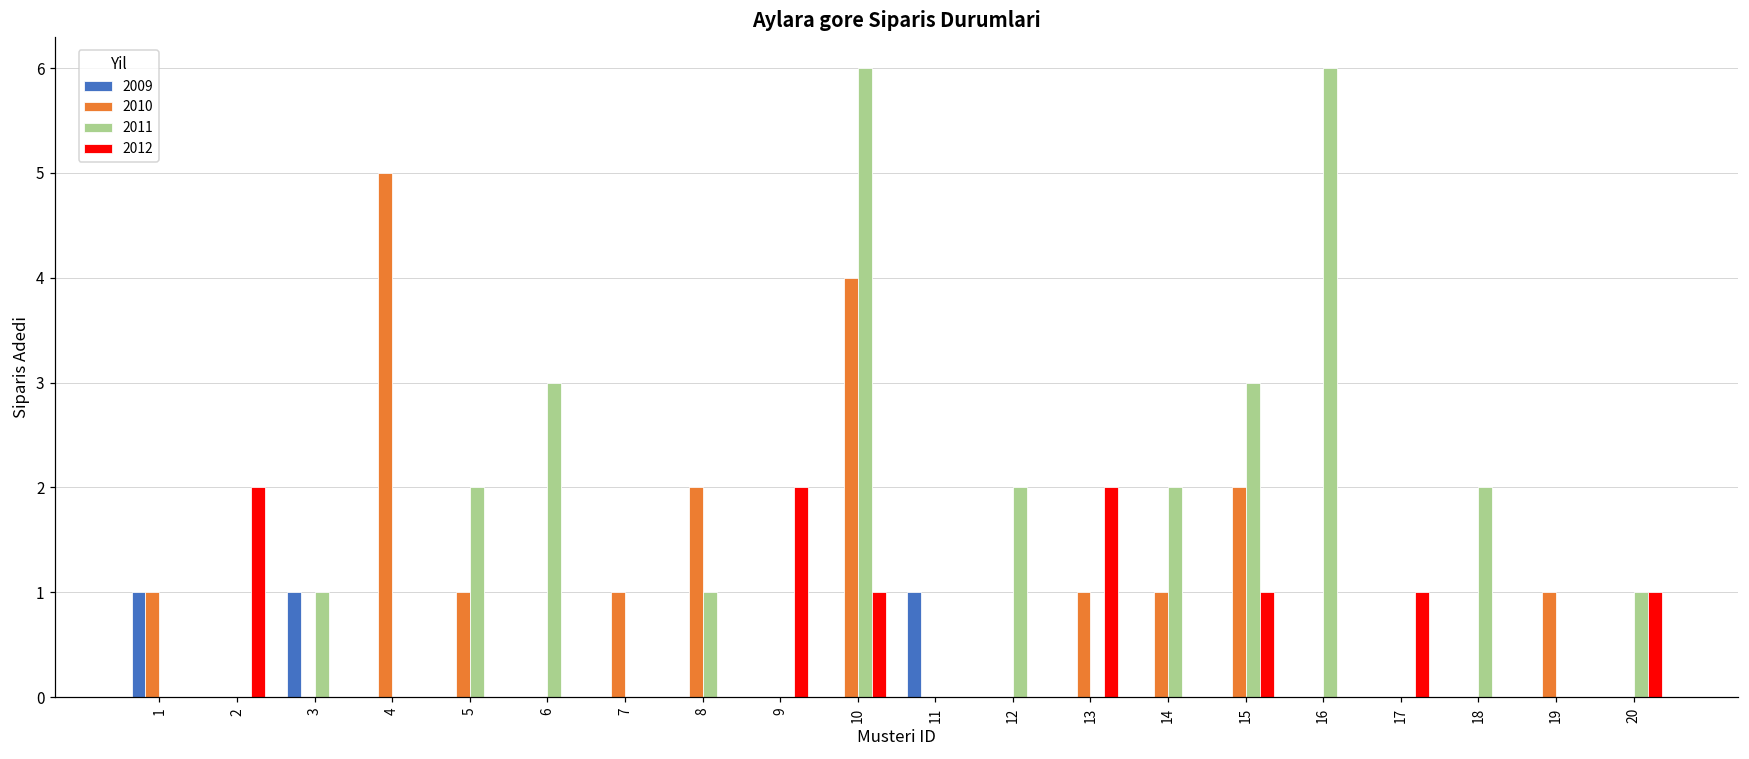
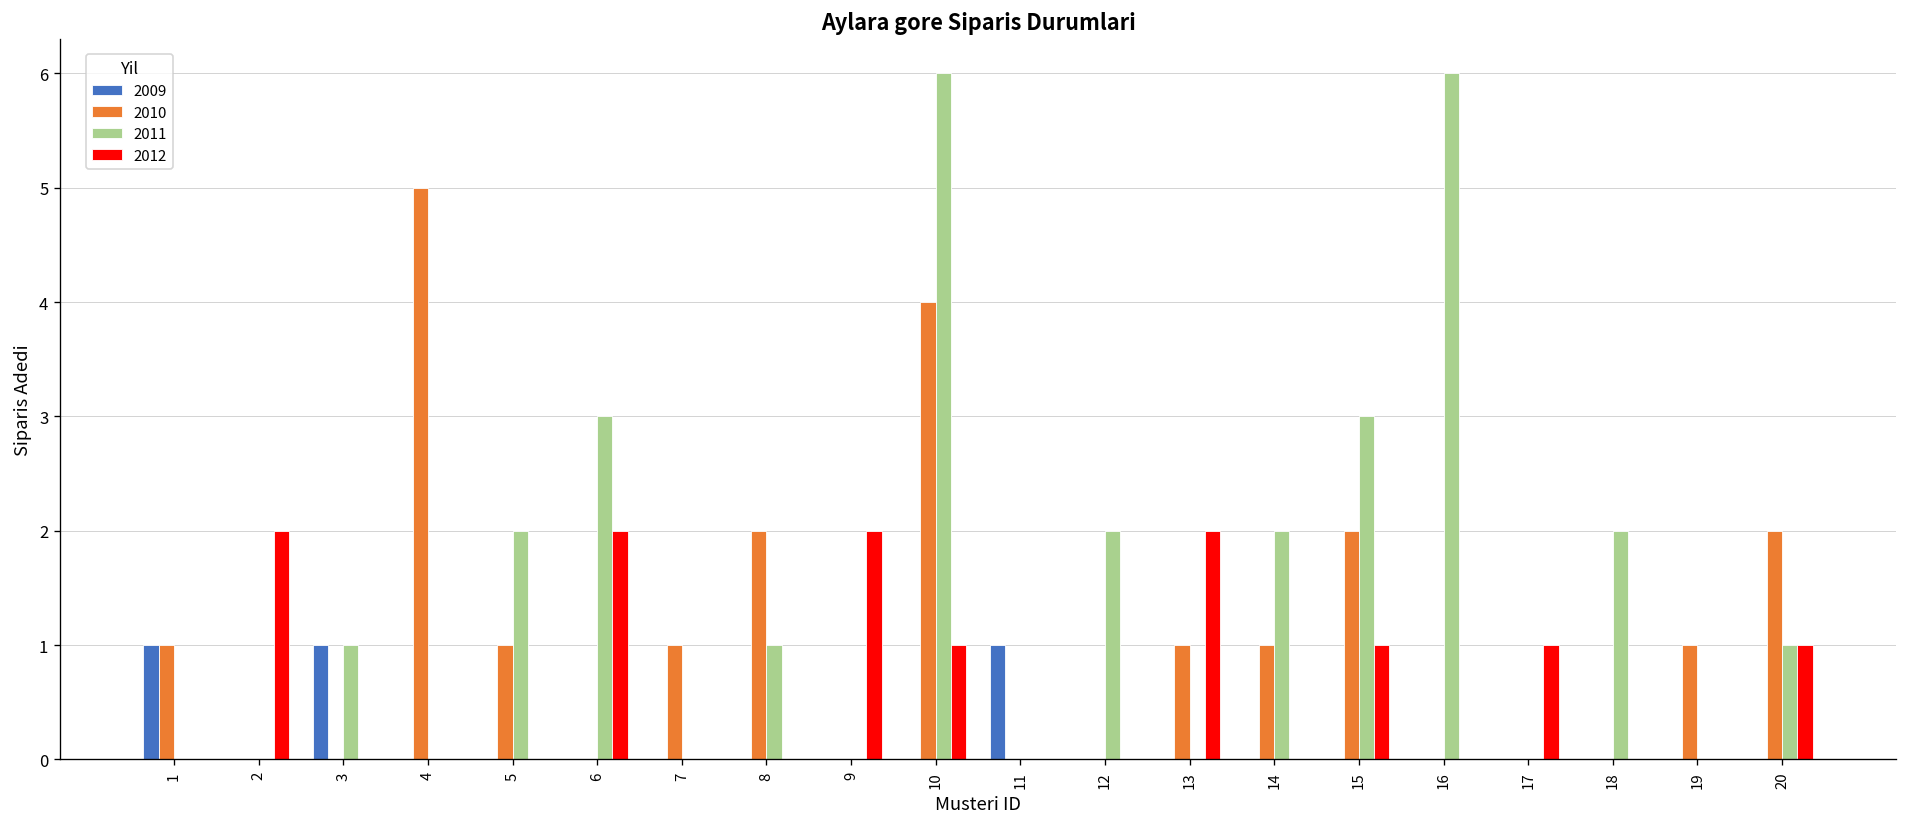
2012, 6: 0 -> 2
2010, 20: 0 -> 2
